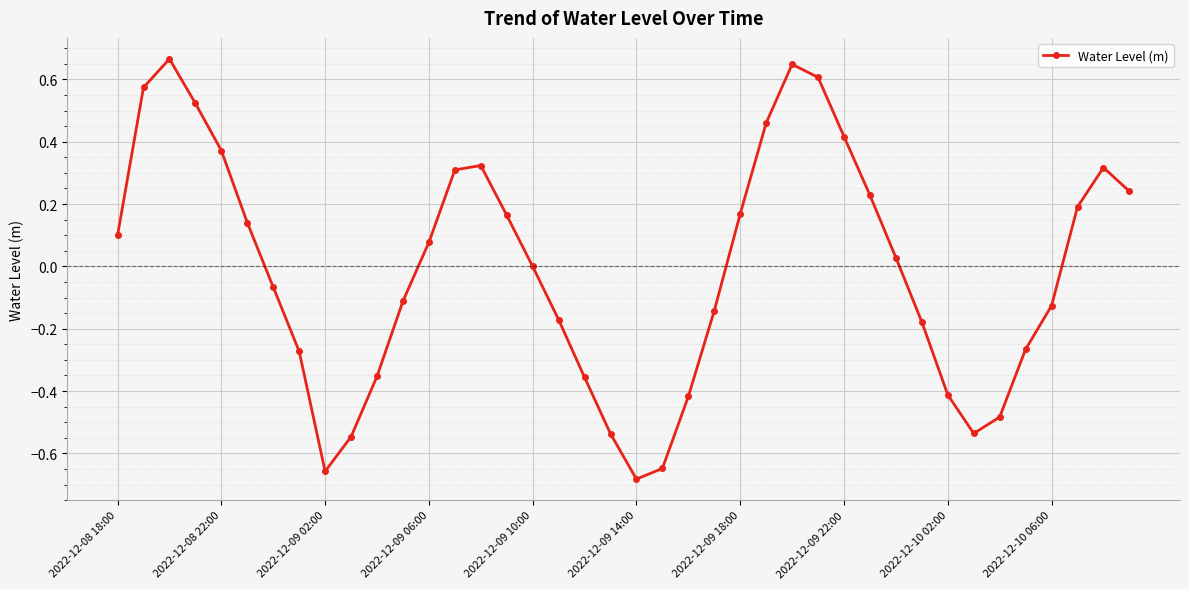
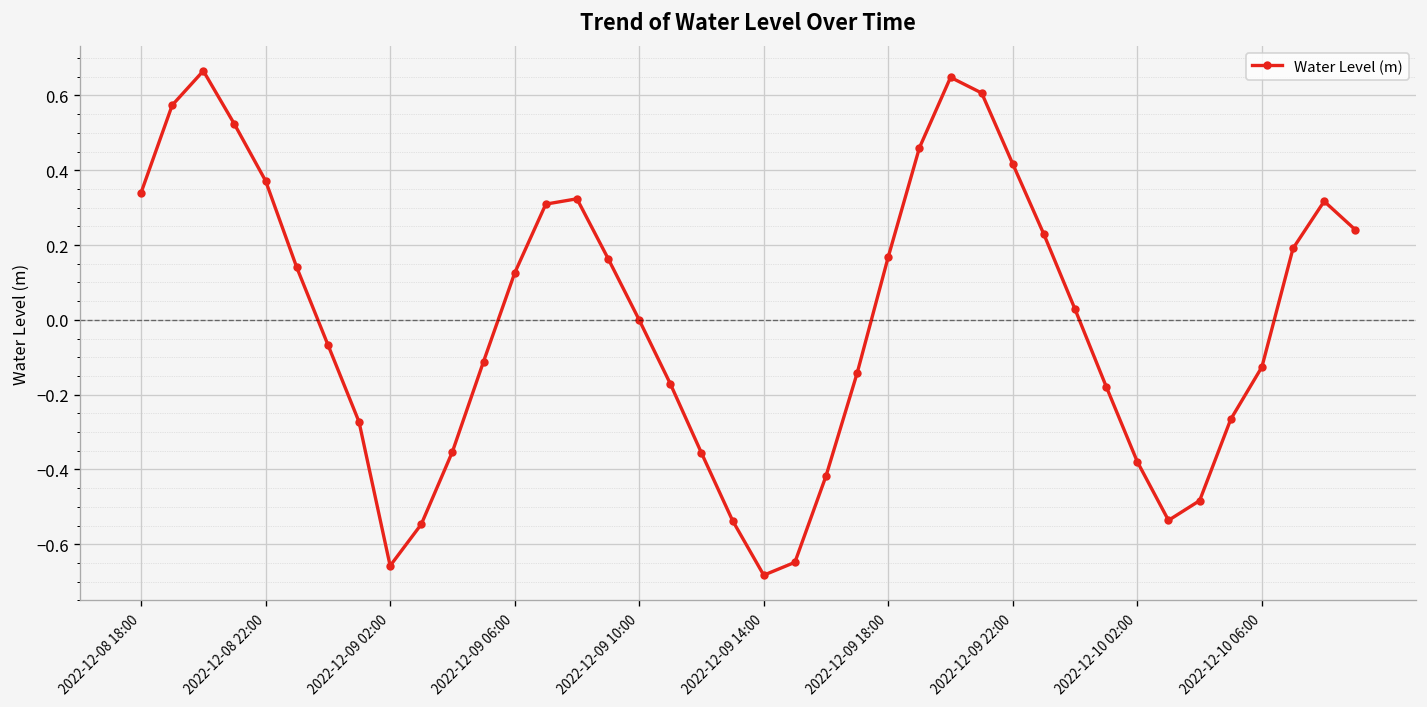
2022-12-08 18:00: 0.10 -> 0.34
2022-12-09 06:00: 0.08 -> 0.13
2022-12-10 02:00: -0.41 -> -0.38
